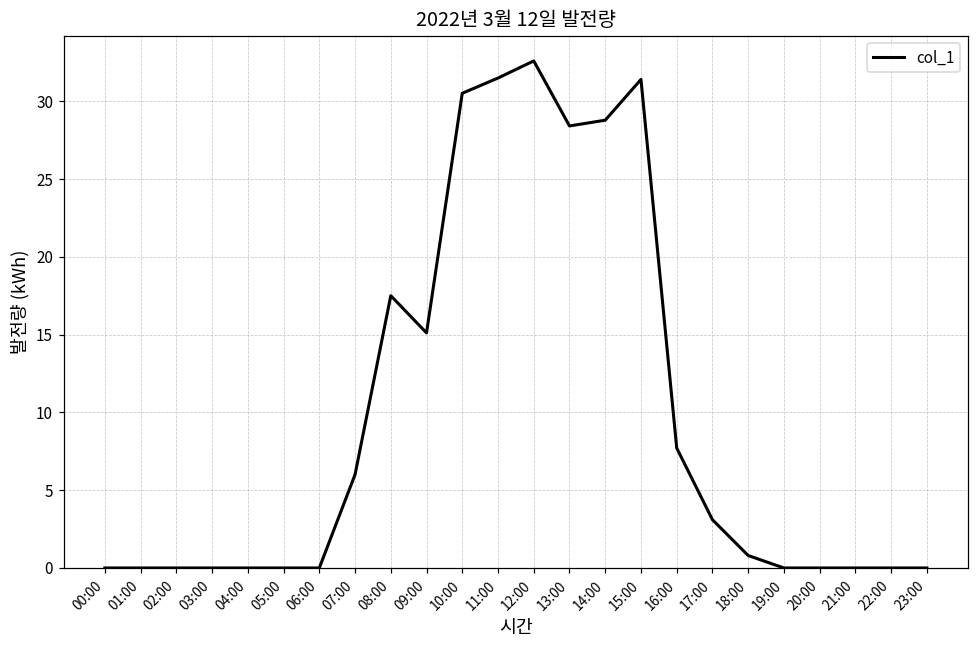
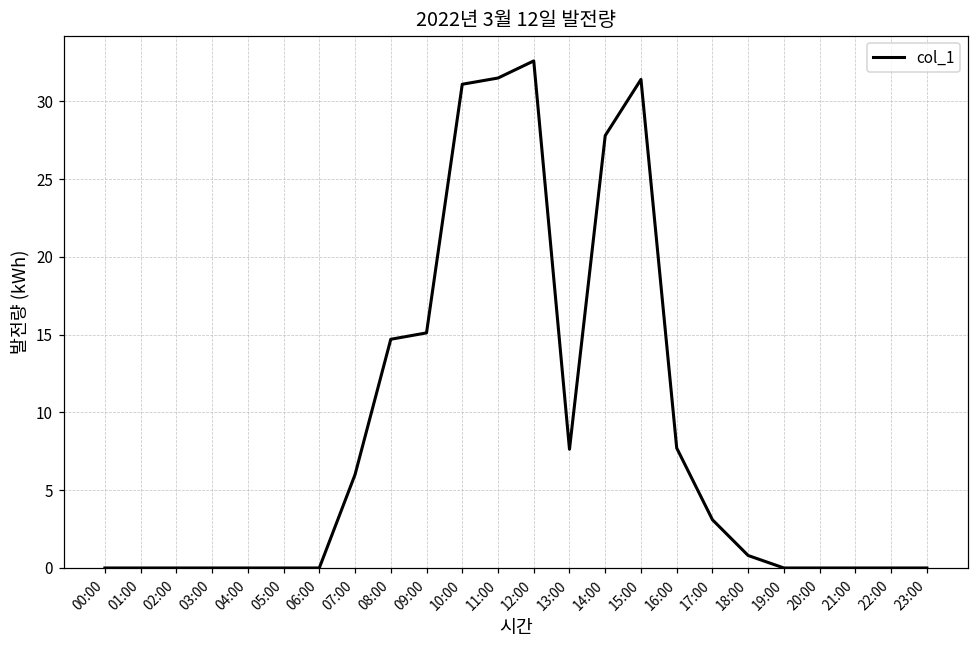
08:00: 17.5 -> 14.7
10:00: 30.5 -> 31.1
13:00: 28.4 -> 7.6
14:00: 28.8 -> 27.8
